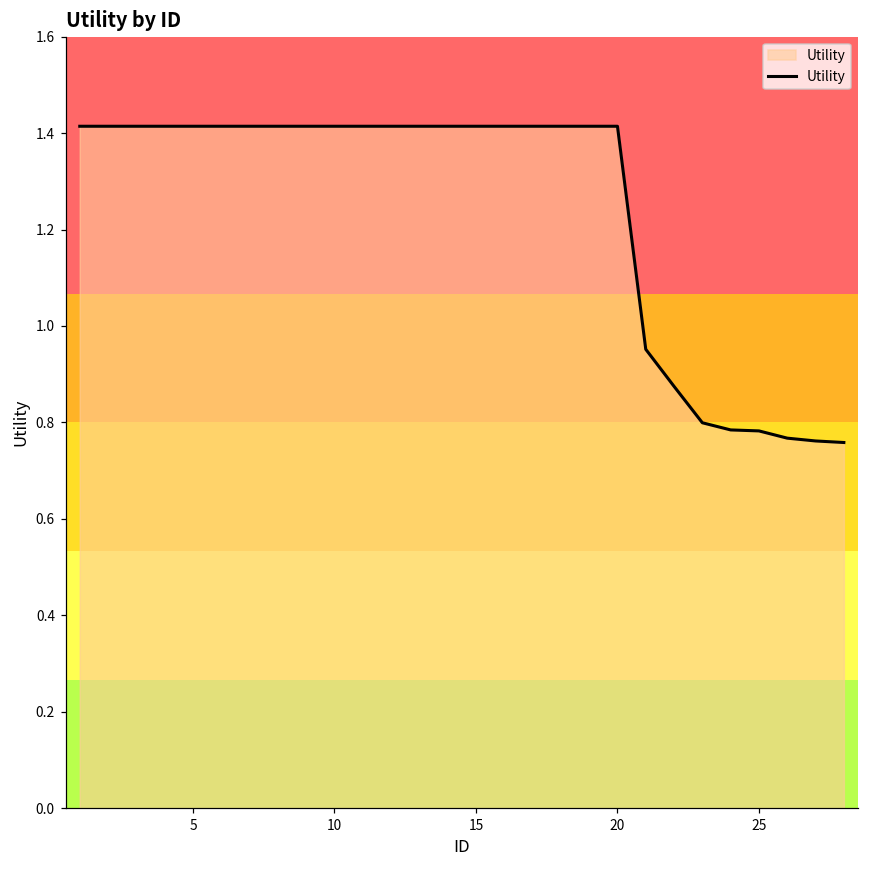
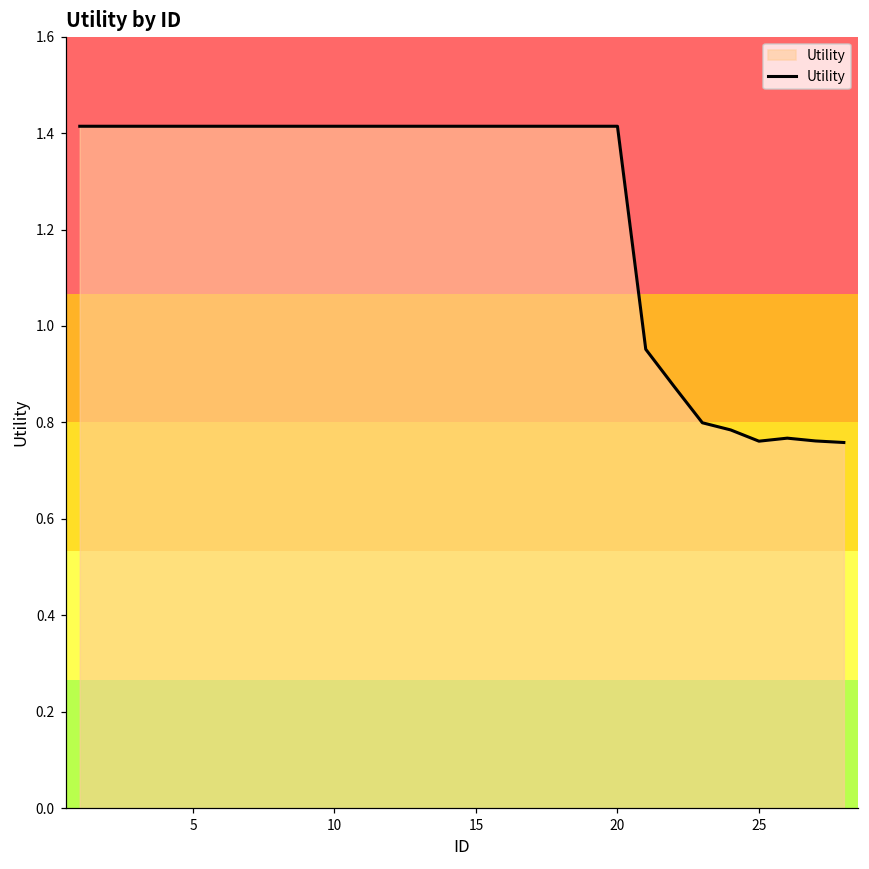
25: 0.78 -> 0.76
